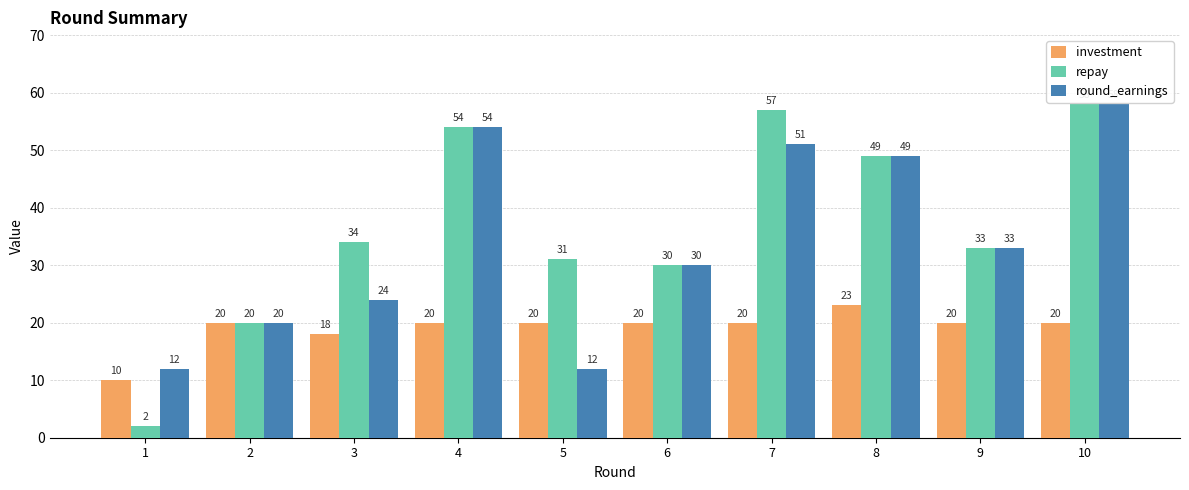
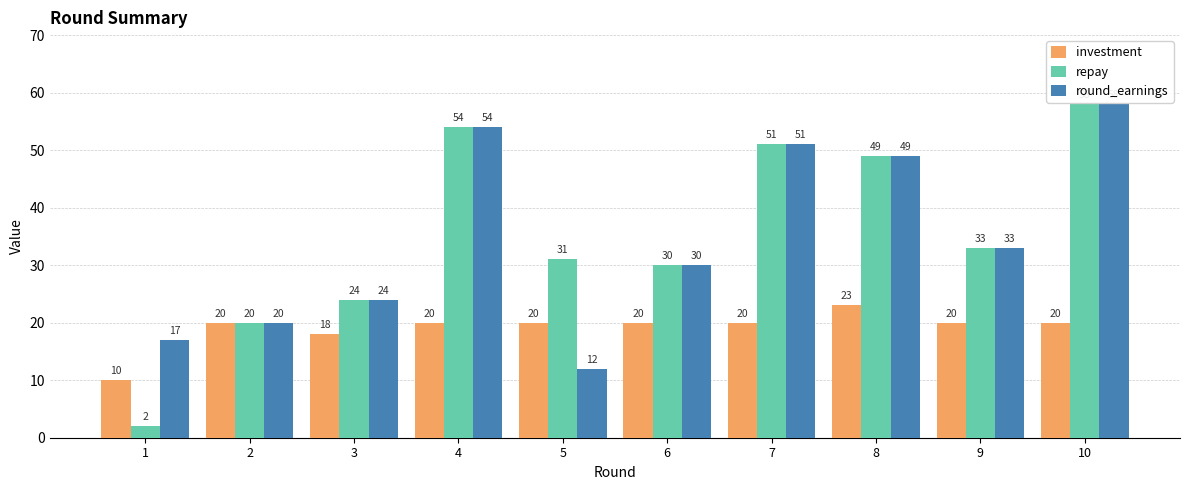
round_earnings, 1: 12 -> 17
repay, 3: 34 -> 24
repay, 7: 57 -> 51
